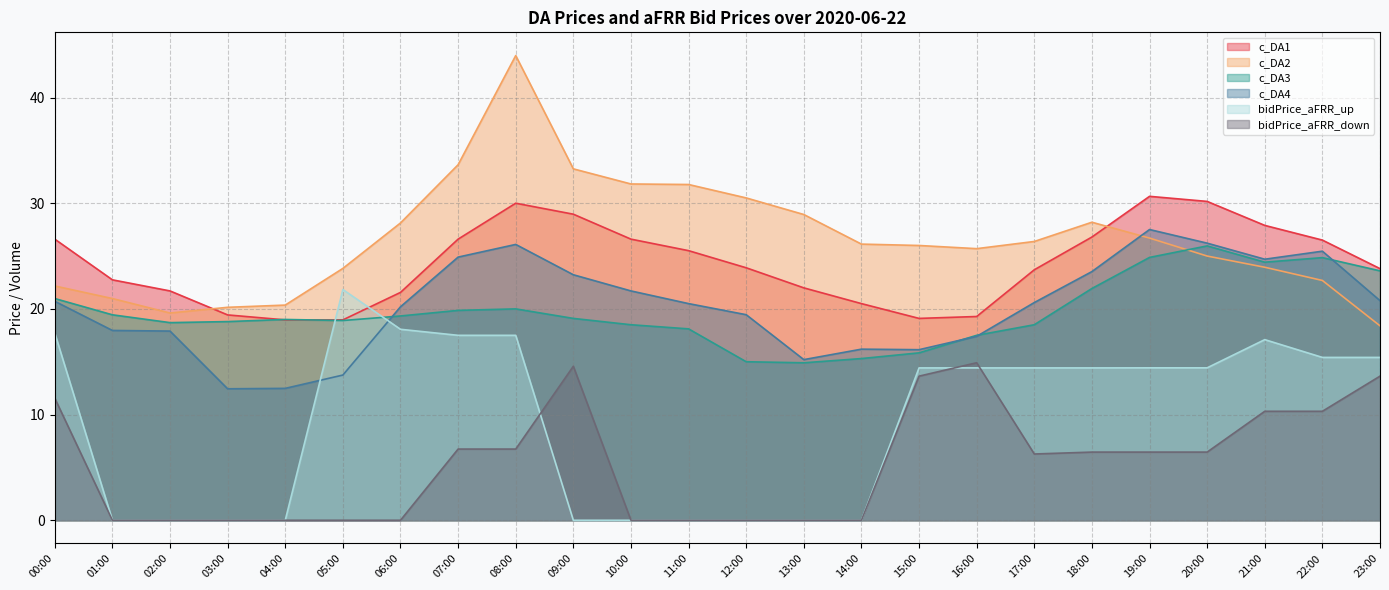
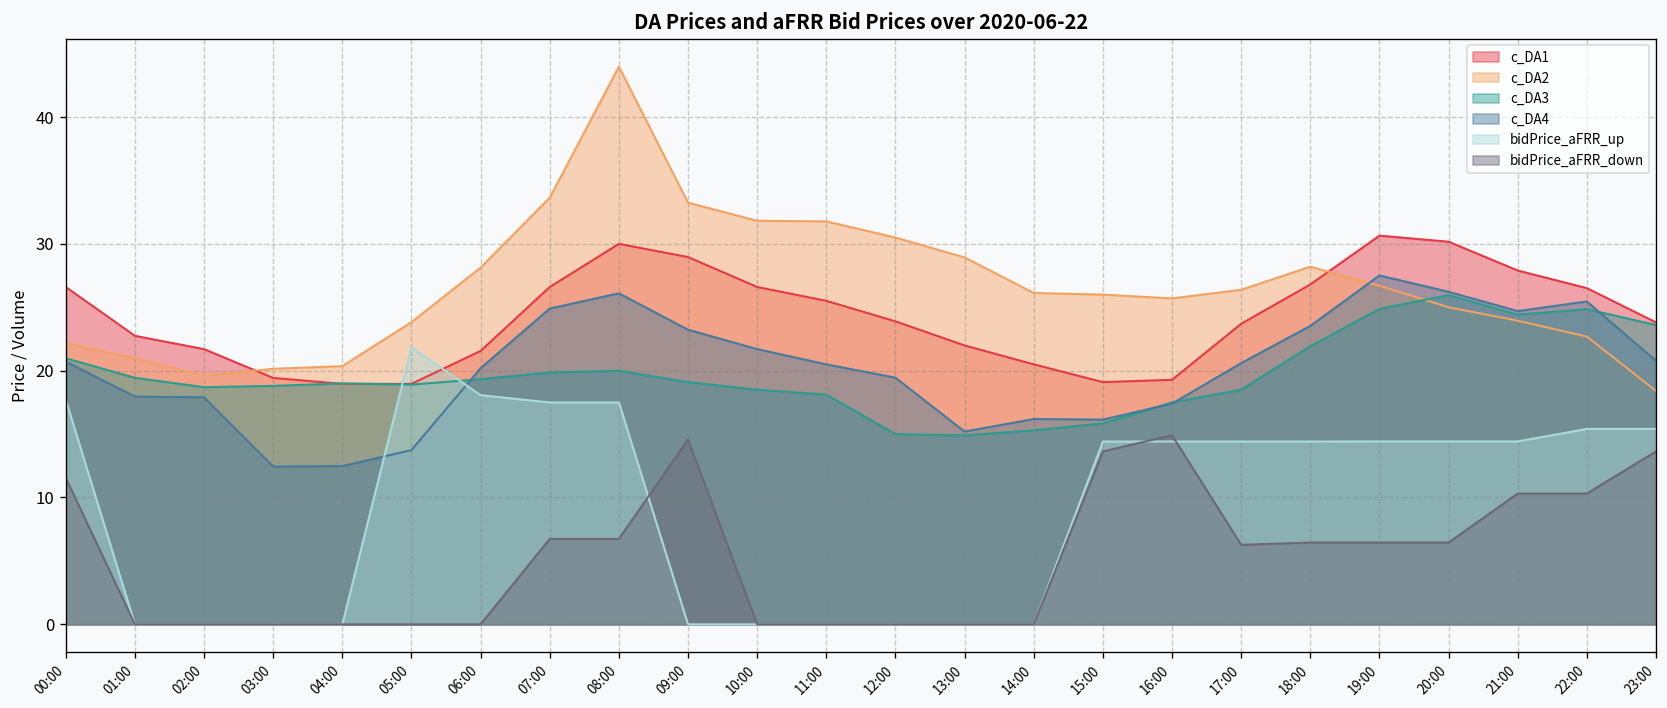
bidPrice_aFRR_up, 21:00: 17.1 -> 14.4
